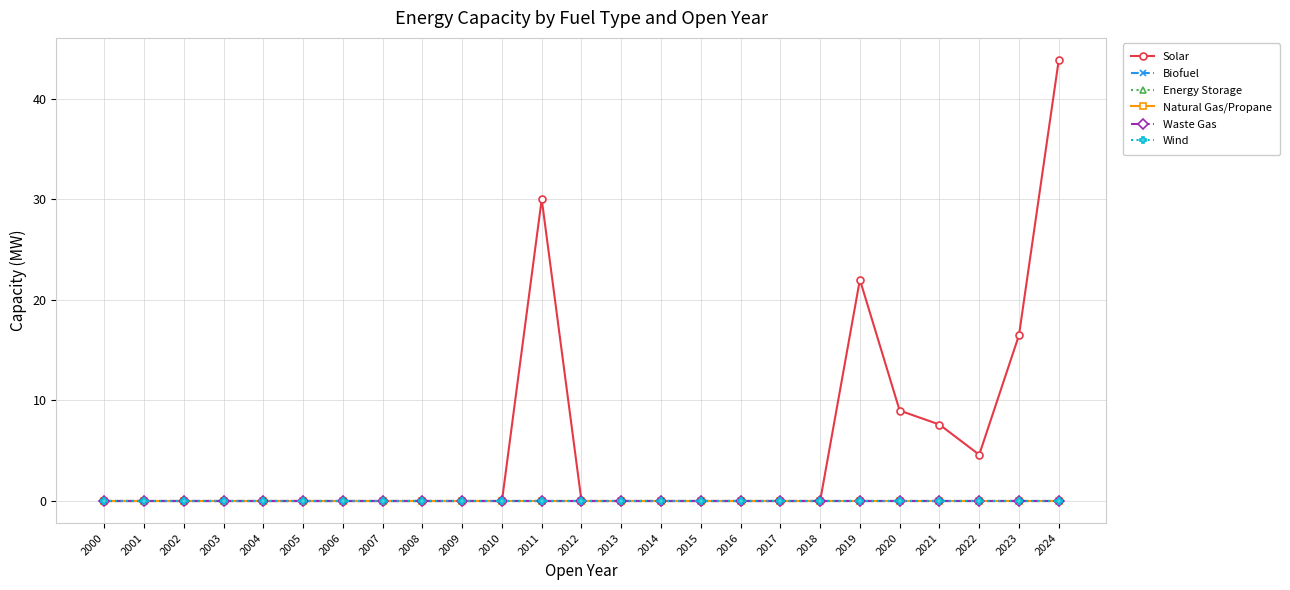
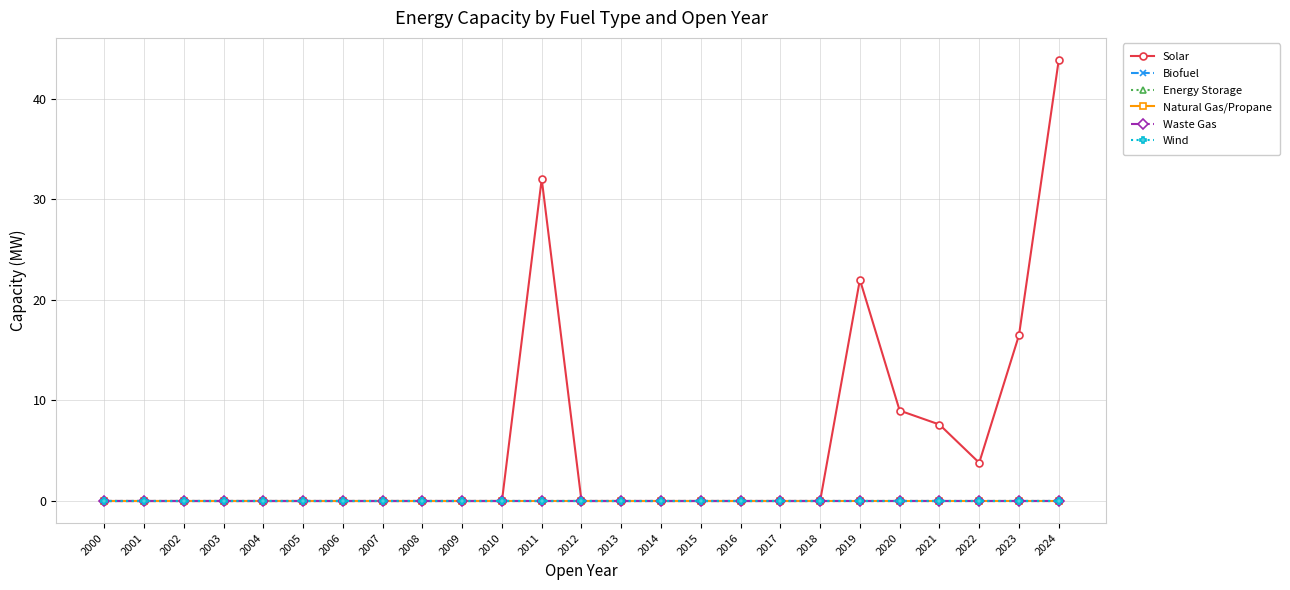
Solar, 2011: 30 -> 32
Solar, 2022: 4.6 -> 3.8
